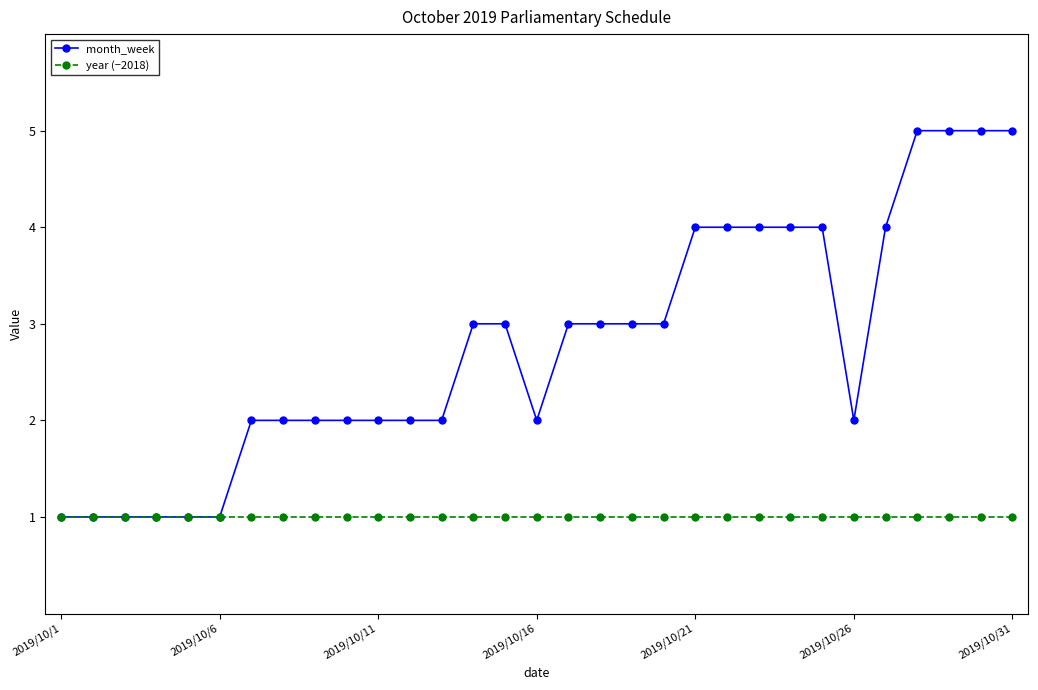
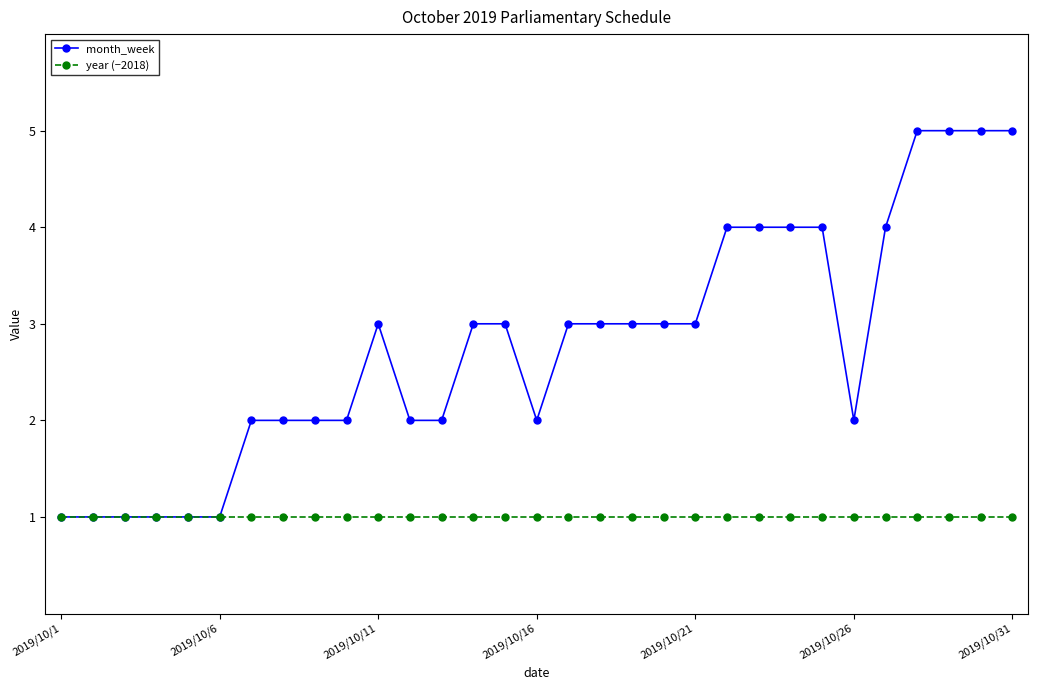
month_week, 2019/10/11: 2 -> 3
month_week, 2019/10/21: 4 -> 3
